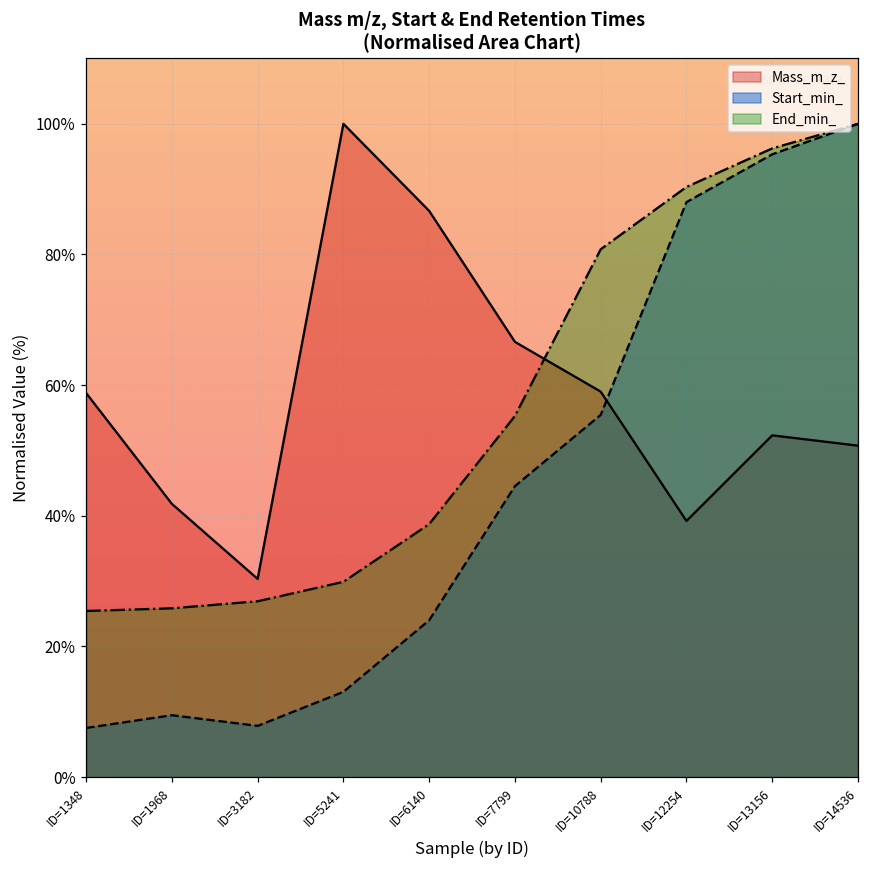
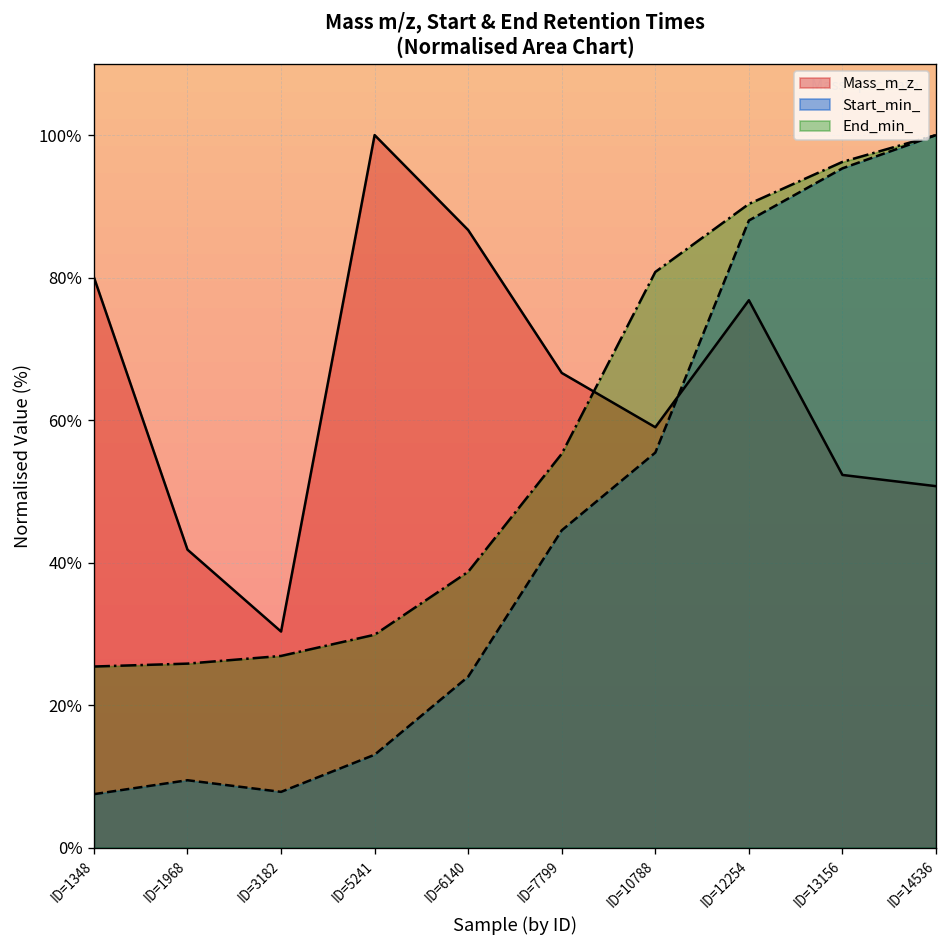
Mass_m_z_, ID=1348: 59% -> 80%
Mass_m_z_, ID=12254: 39% -> 77%
